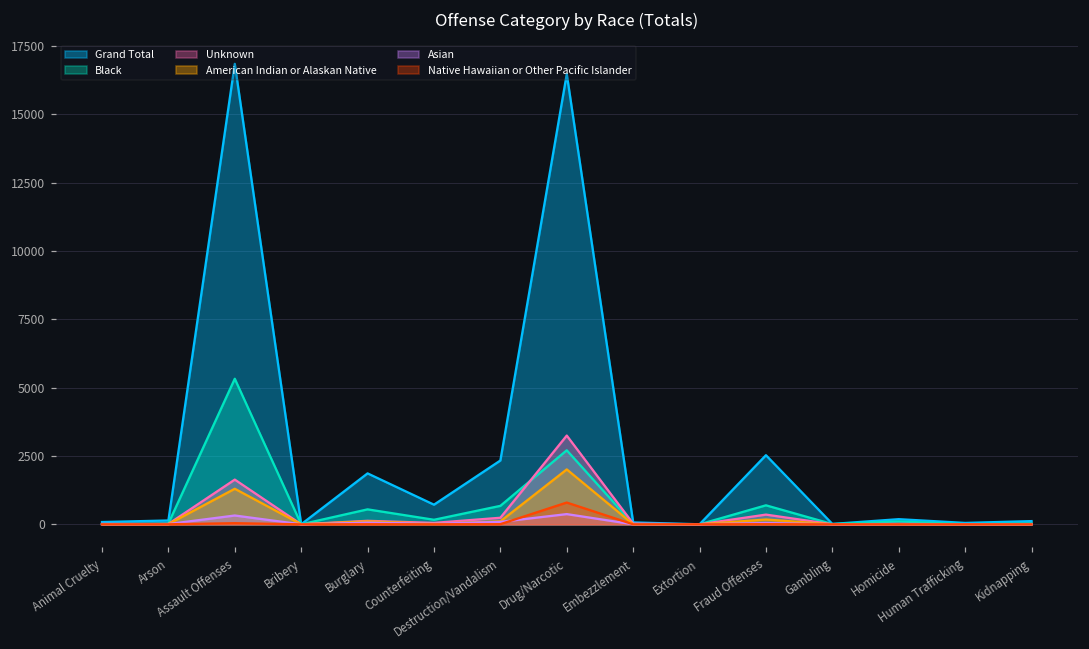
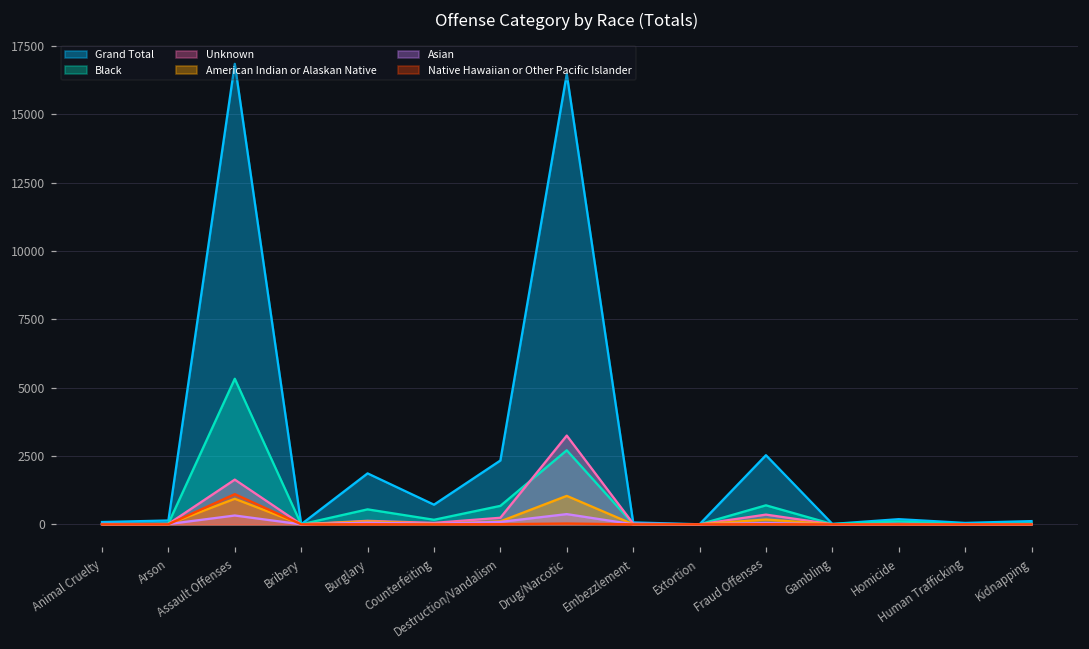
American Indian or Alaskan Native, Assault Offenses: 1300 -> 900
Native Hawaiian or Other Pacific Islander, Assault Offenses: 0 -> 1100
American Indian or Alaskan Native, Drug/Narcotic: 2000 -> 1000
Native Hawaiian or Other Pacific Islander, Drug/Narcotic: 800 -> 0
